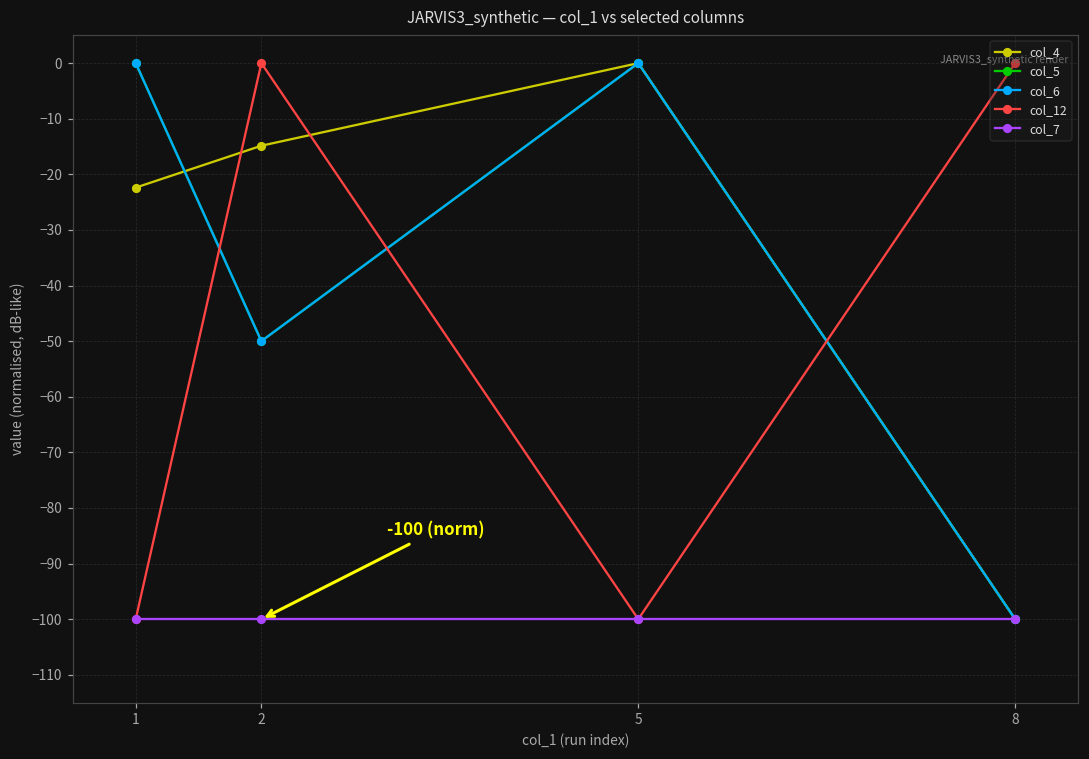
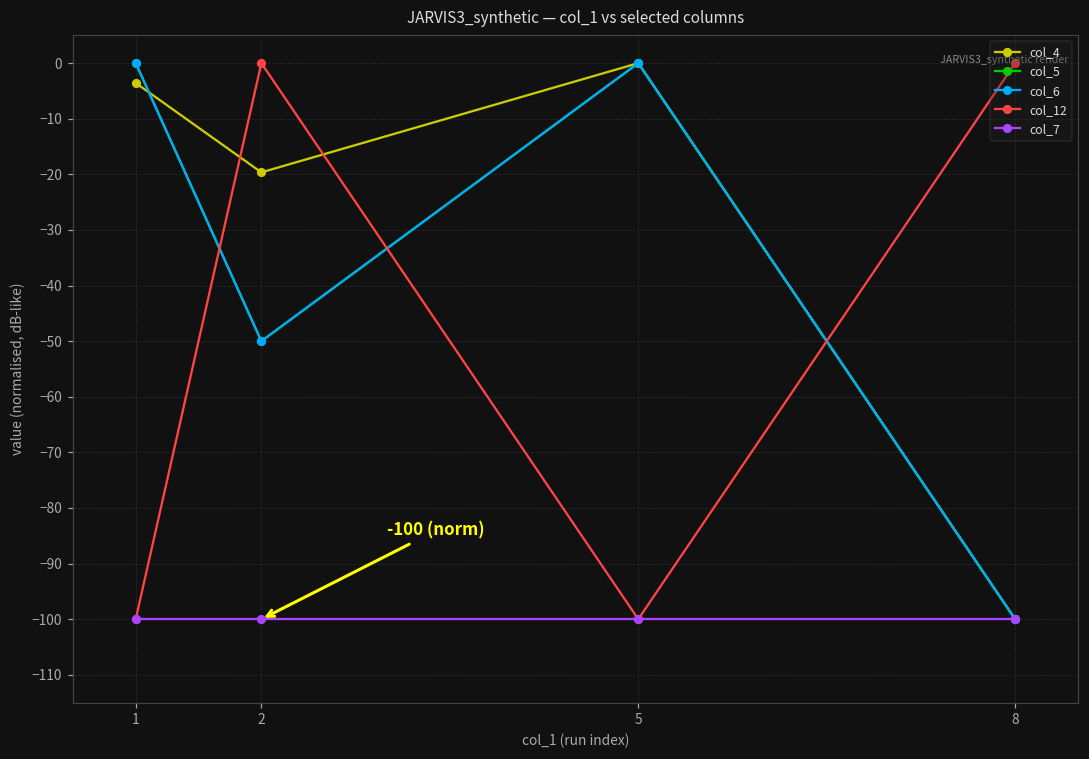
col_4, 1: -22 -> -4
col_4, 2: -15 -> -20
